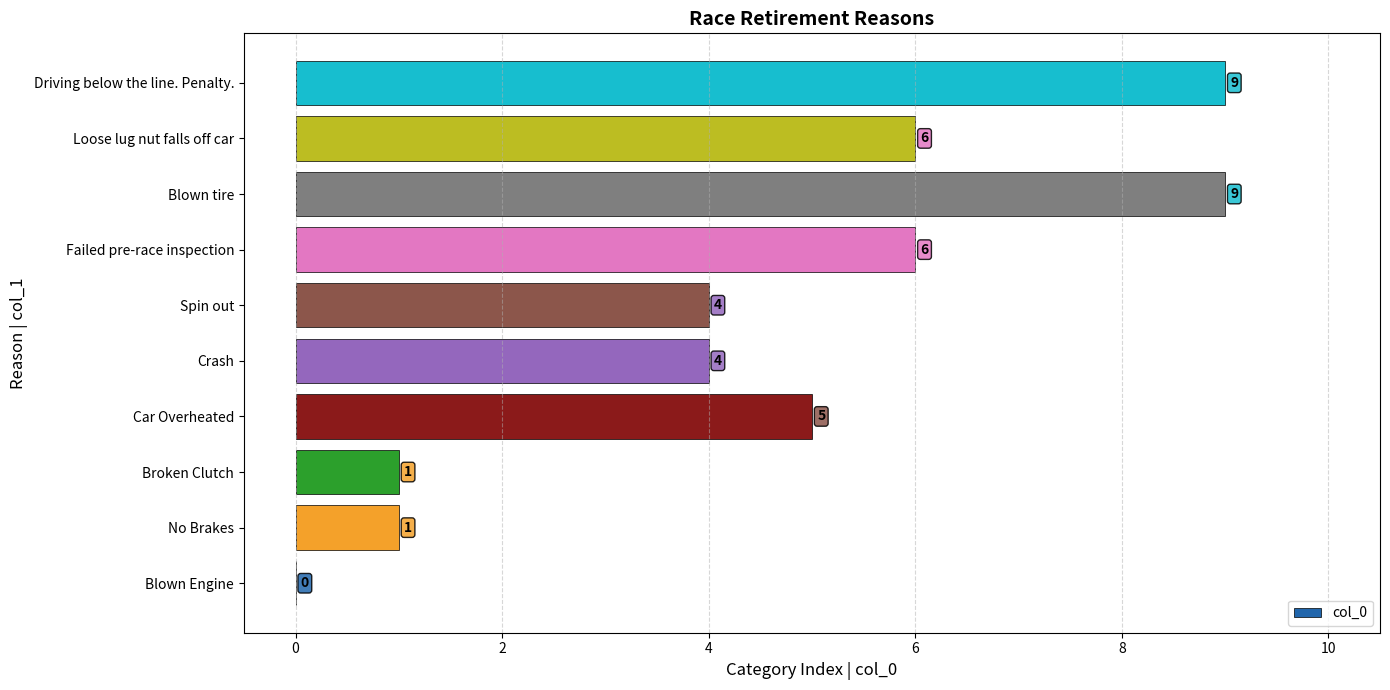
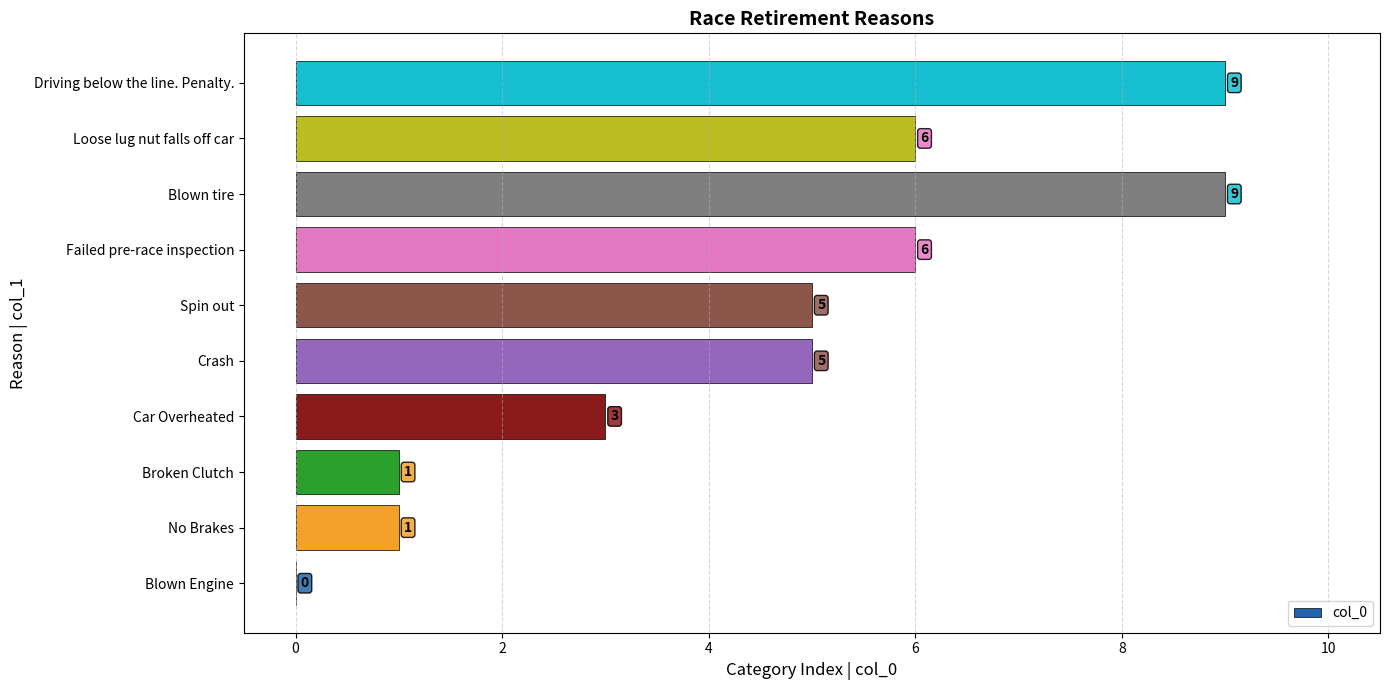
Spin out: 4 -> 5
Crash: 4 -> 5
Car Overheated: 5 -> 3
